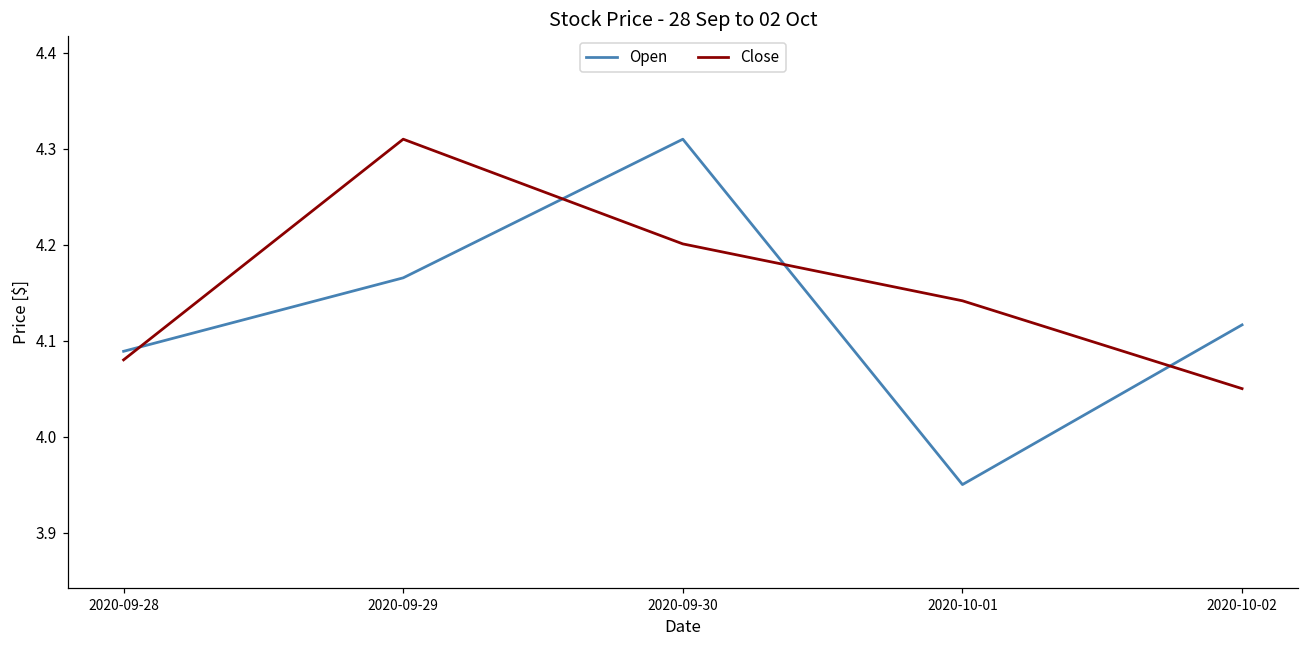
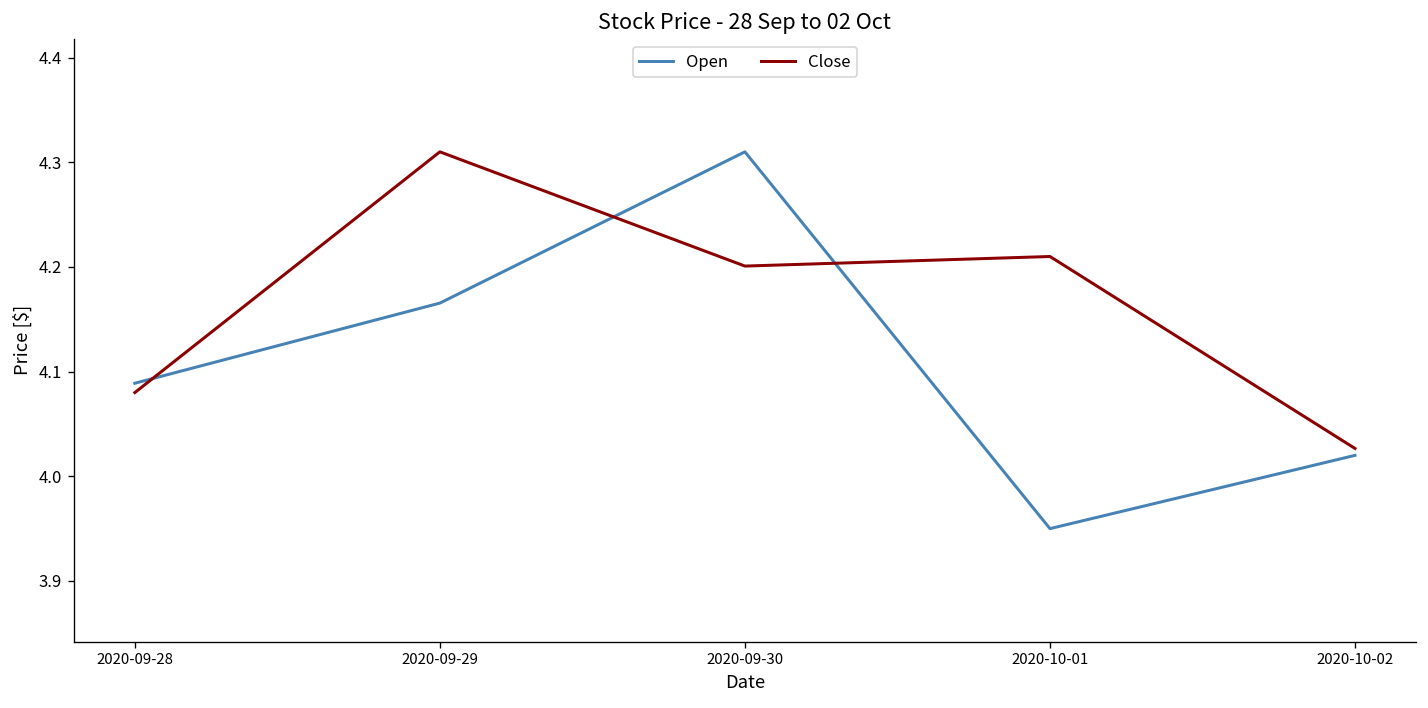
Close, 2020-10-01: 4.14 -> 4.21
Open, 2020-10-02: 4.12 -> 4.02
Close, 2020-10-02: 4.05 -> 4.03
